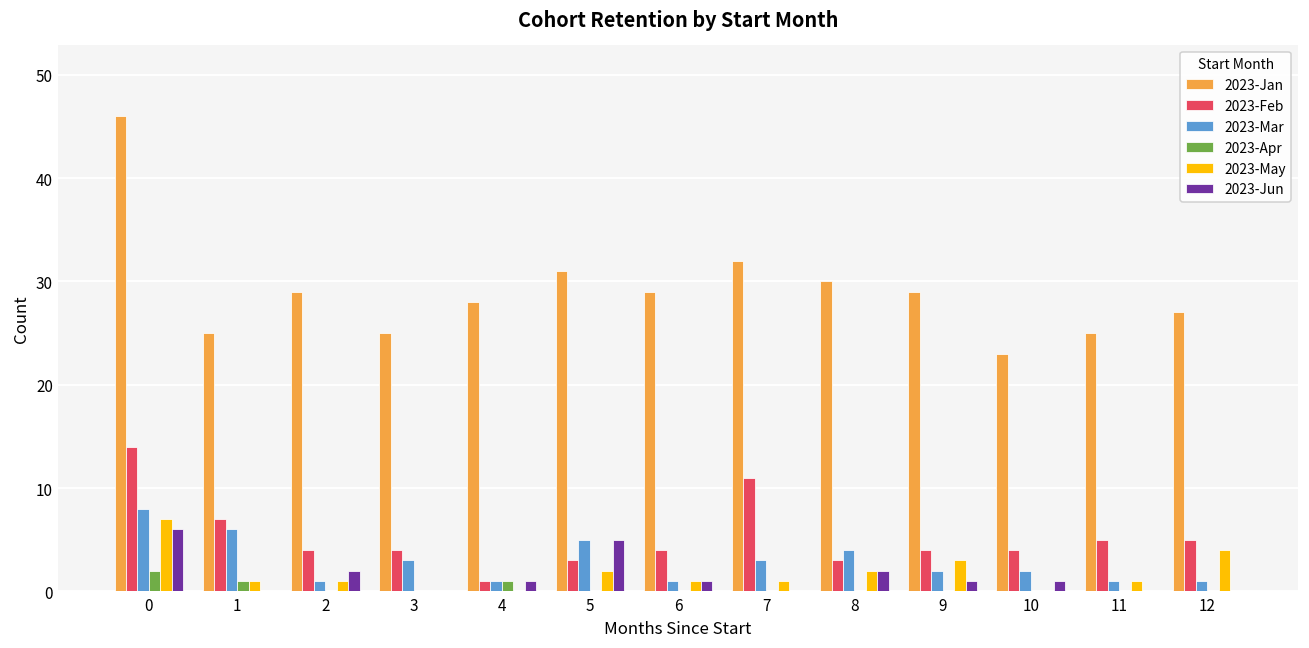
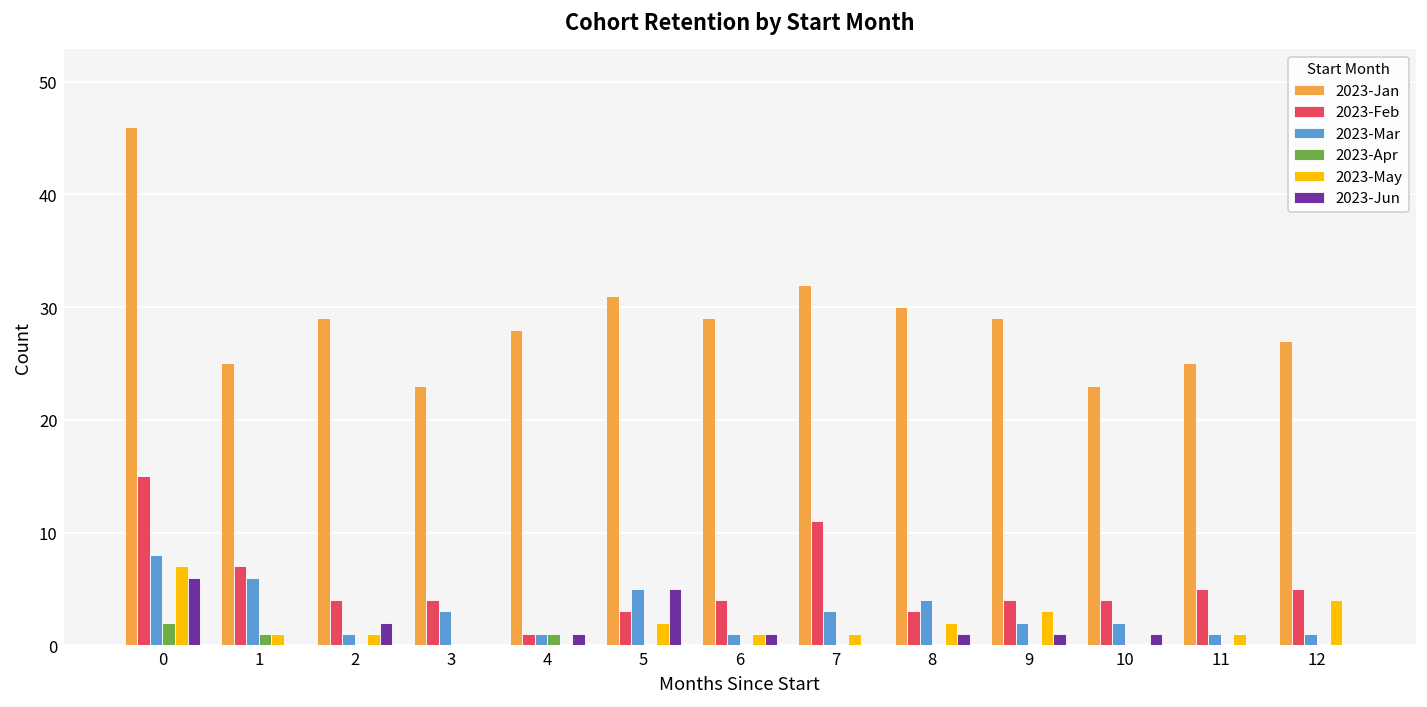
2023-Feb, 0: 14 -> 15
2023-Jan, 3: 25 -> 23
2023-Jun, 8: 2 -> 1
